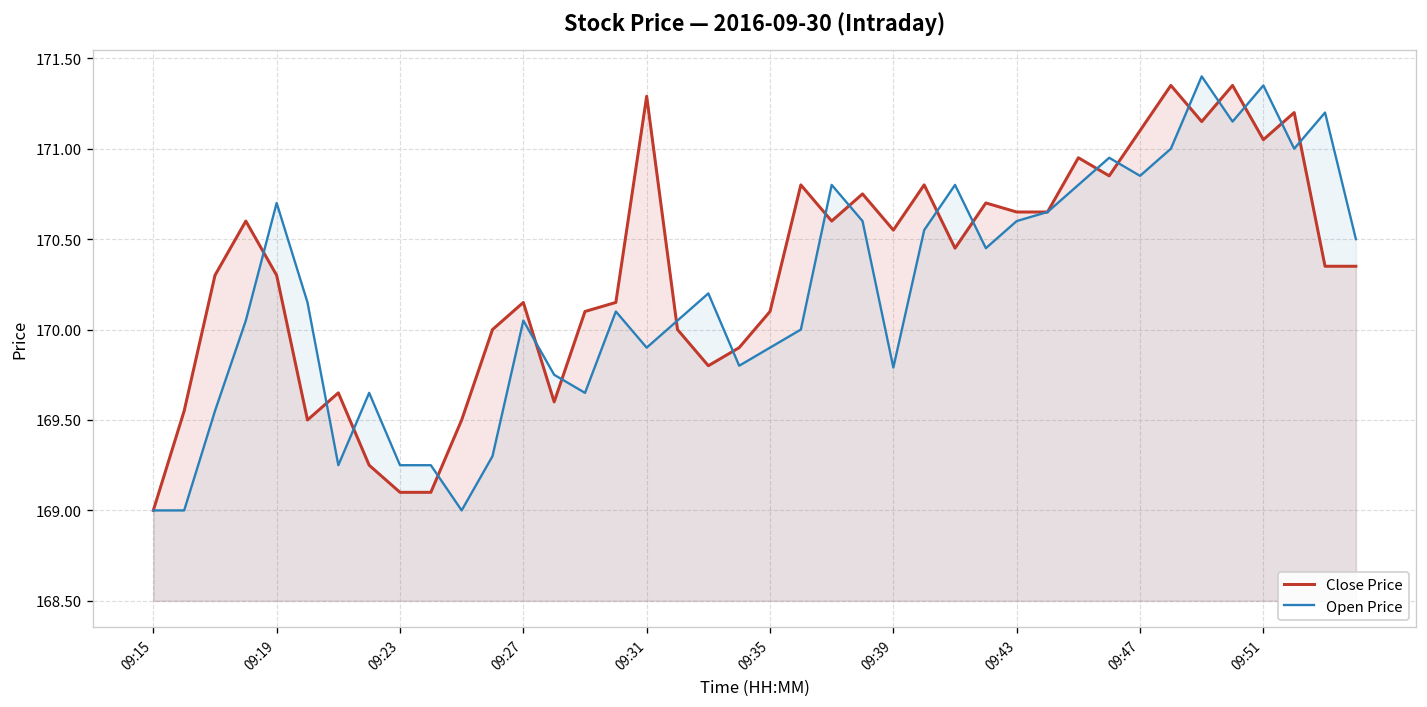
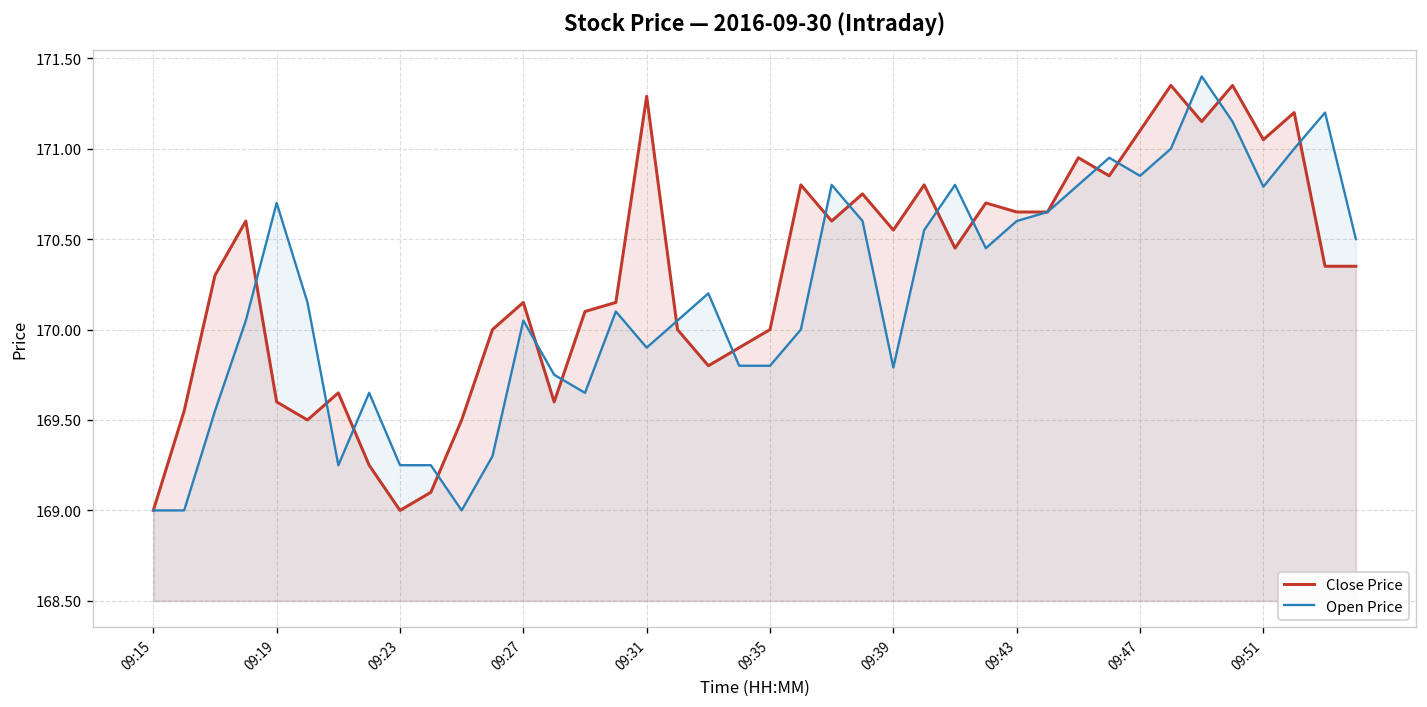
Close Price, 09:19: 170.3 -> 169.6
Close Price, 09:23: 169.1 -> 169.0
Close Price, 09:35: 170.1 -> 170.0
Open Price, 09:35: 169.9 -> 169.8
Open Price, 09:51: 171.35 -> 170.79
